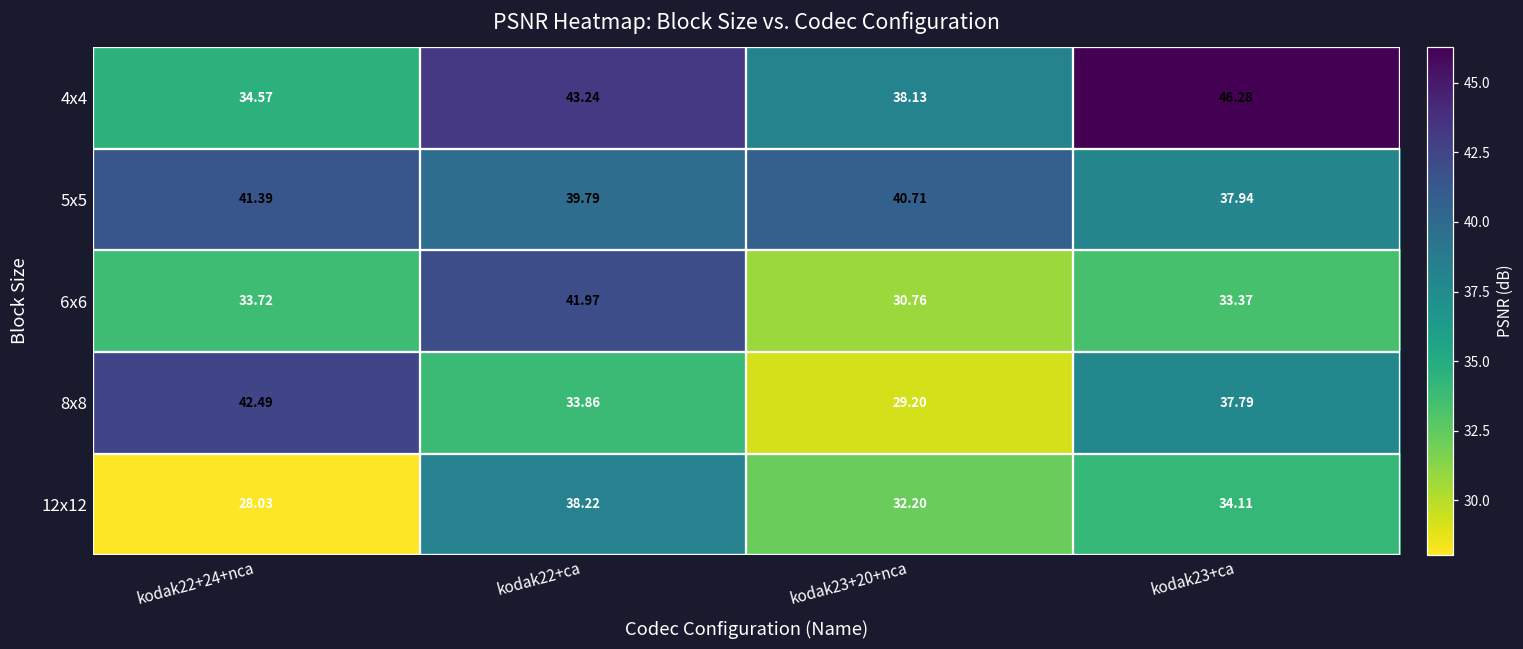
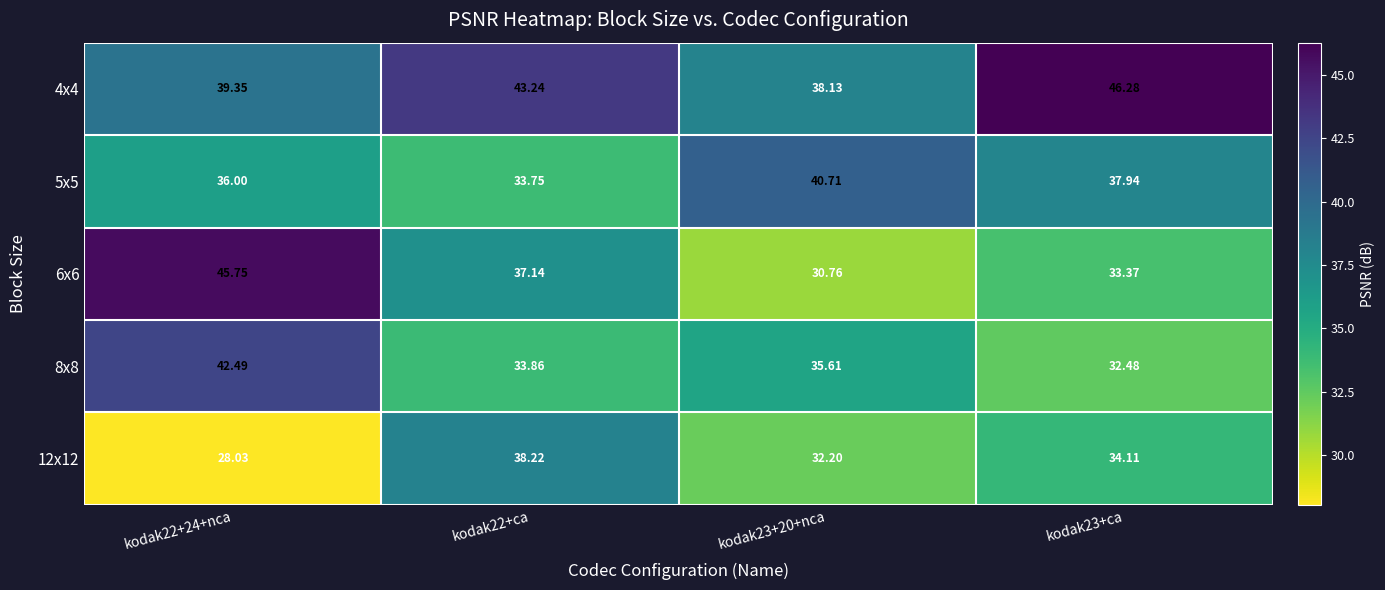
4x4, kodak22+24+nca: 34.57 -> 39.35
5x5, kodak22+24+nca: 41.39 -> 36.00
5x5, kodak22+ca: 39.79 -> 33.75
6x6, kodak22+24+nca: 33.72 -> 45.75
6x6, kodak22+ca: 41.97 -> 37.14
8x8, kodak23+20+nca: 29.20 -> 35.61
8x8, kodak23+ca: 37.79 -> 32.48
